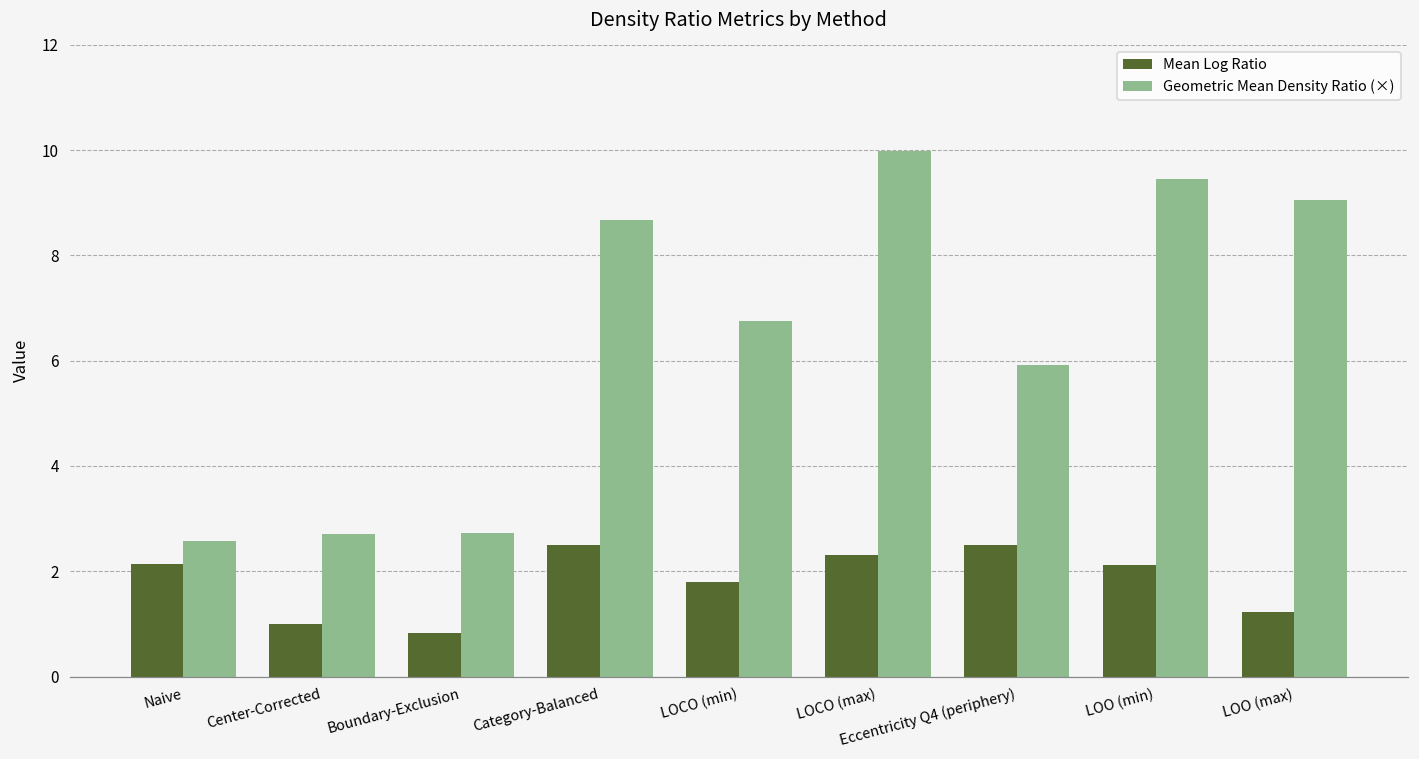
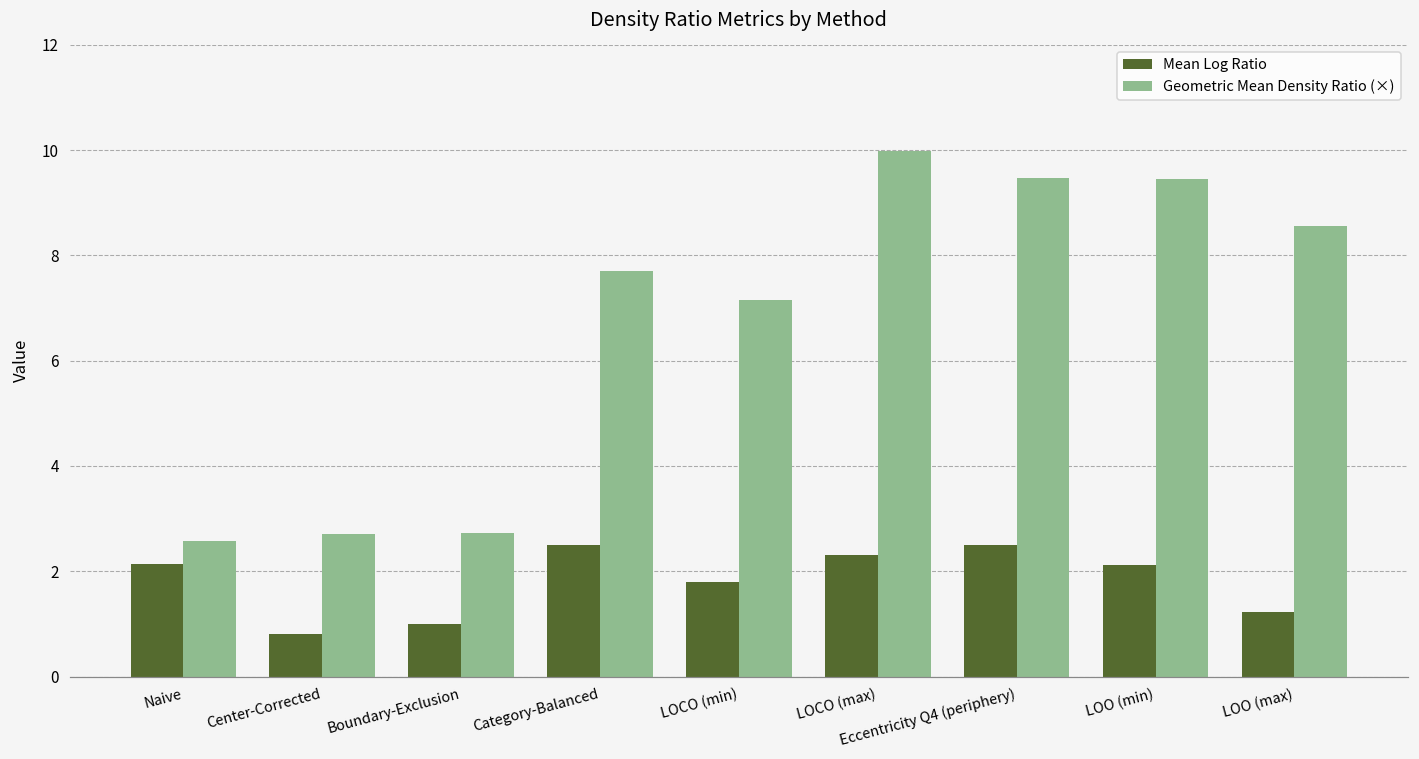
Mean Log Ratio, Center-Corrected: 1.0 -> 0.8
Mean Log Ratio, Boundary-Exclusion: 0.8 -> 1.0
Geometric Mean Density Ratio (×), Category-Balanced: 8.7 -> 7.7
Geometric Mean Density Ratio (×), LOCO (min): 6.8 -> 7.2
Geometric Mean Density Ratio (×), Eccentricity Q4 (periphery): 5.9 -> 9.5
Geometric Mean Density Ratio (×), LOO (max): 9.1 -> 8.6
